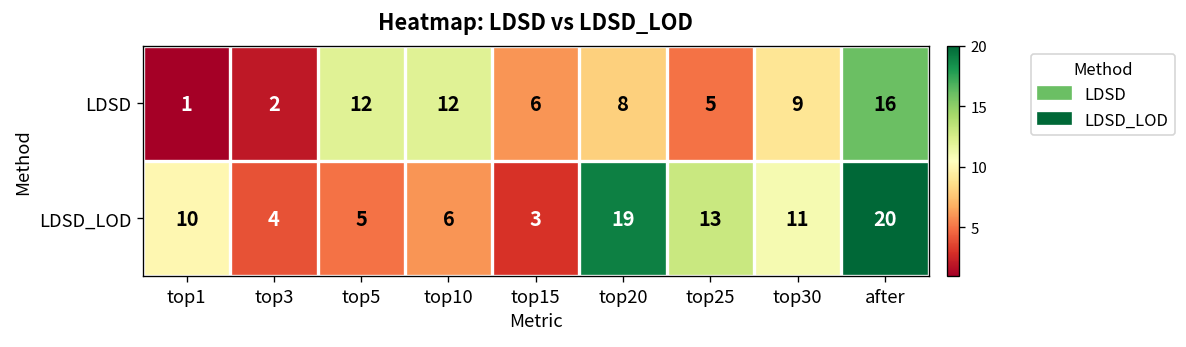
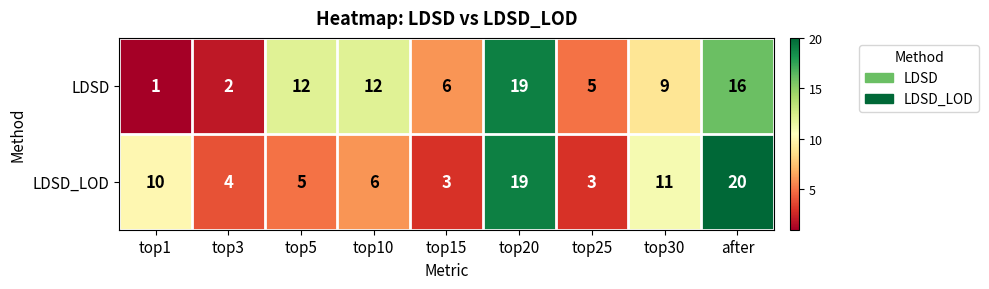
LDSD, top20: 8 -> 19
LDSD_LOD, top25: 13 -> 3
